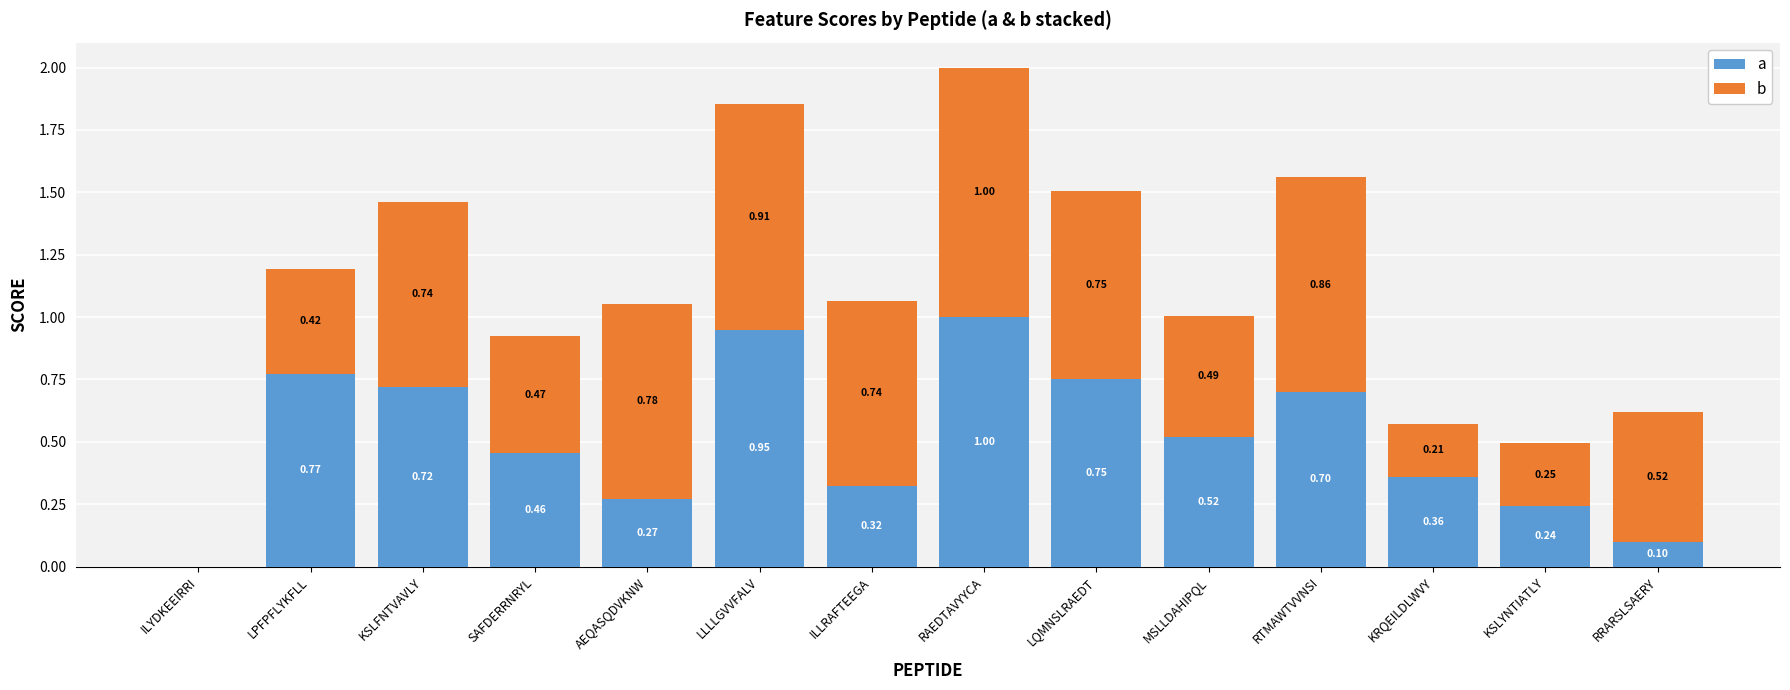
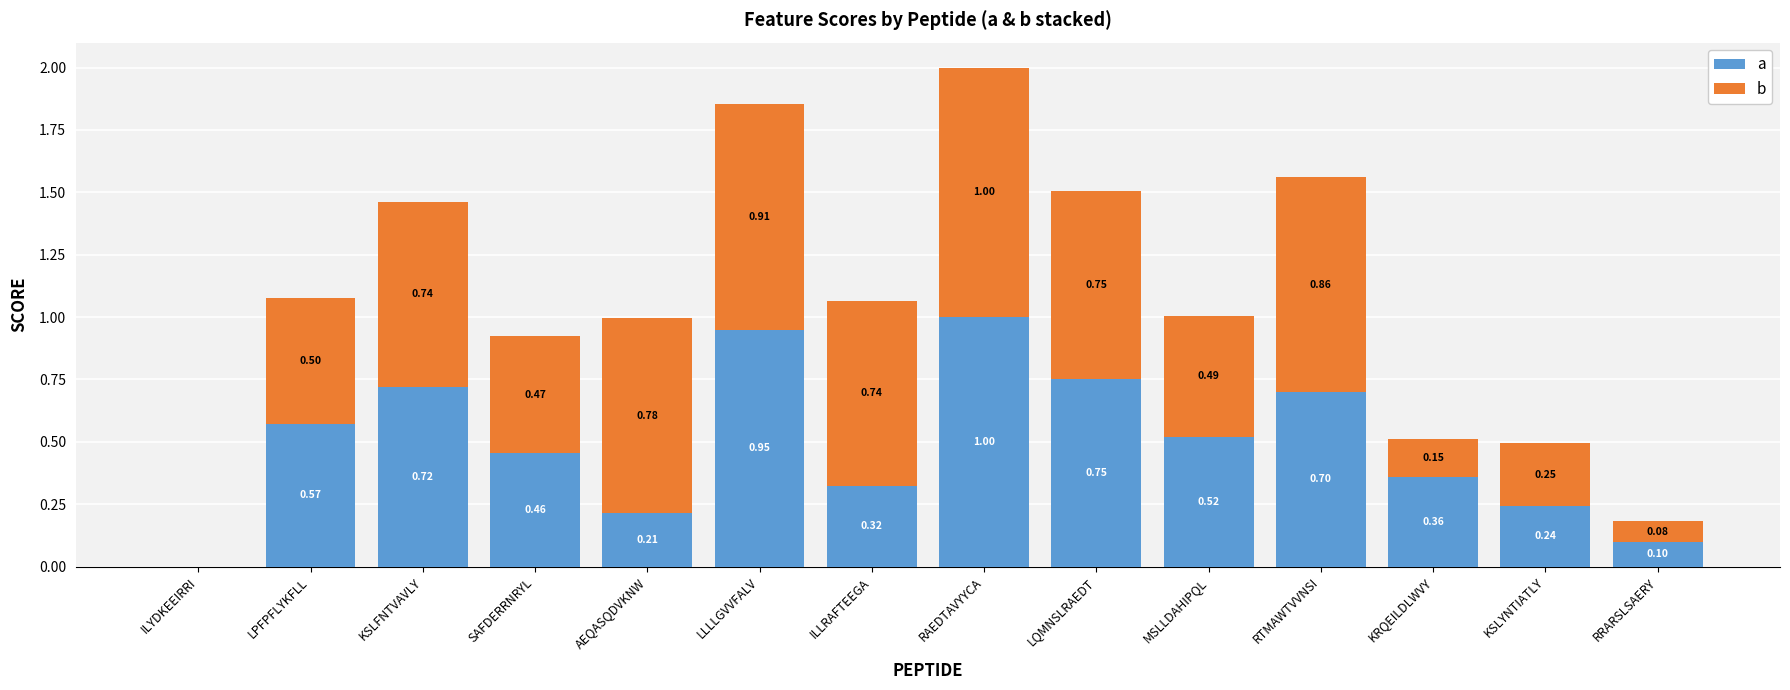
a, LPFPFLYKFLL: 0.77 -> 0.57
b, LPFPFLYKFLL: 0.42 -> 0.50
a, AEQASQDVKNW: 0.27 -> 0.21
b, KRQEILDLWVY: 0.21 -> 0.15
b, RRARSLSAERY: 0.52 -> 0.08
